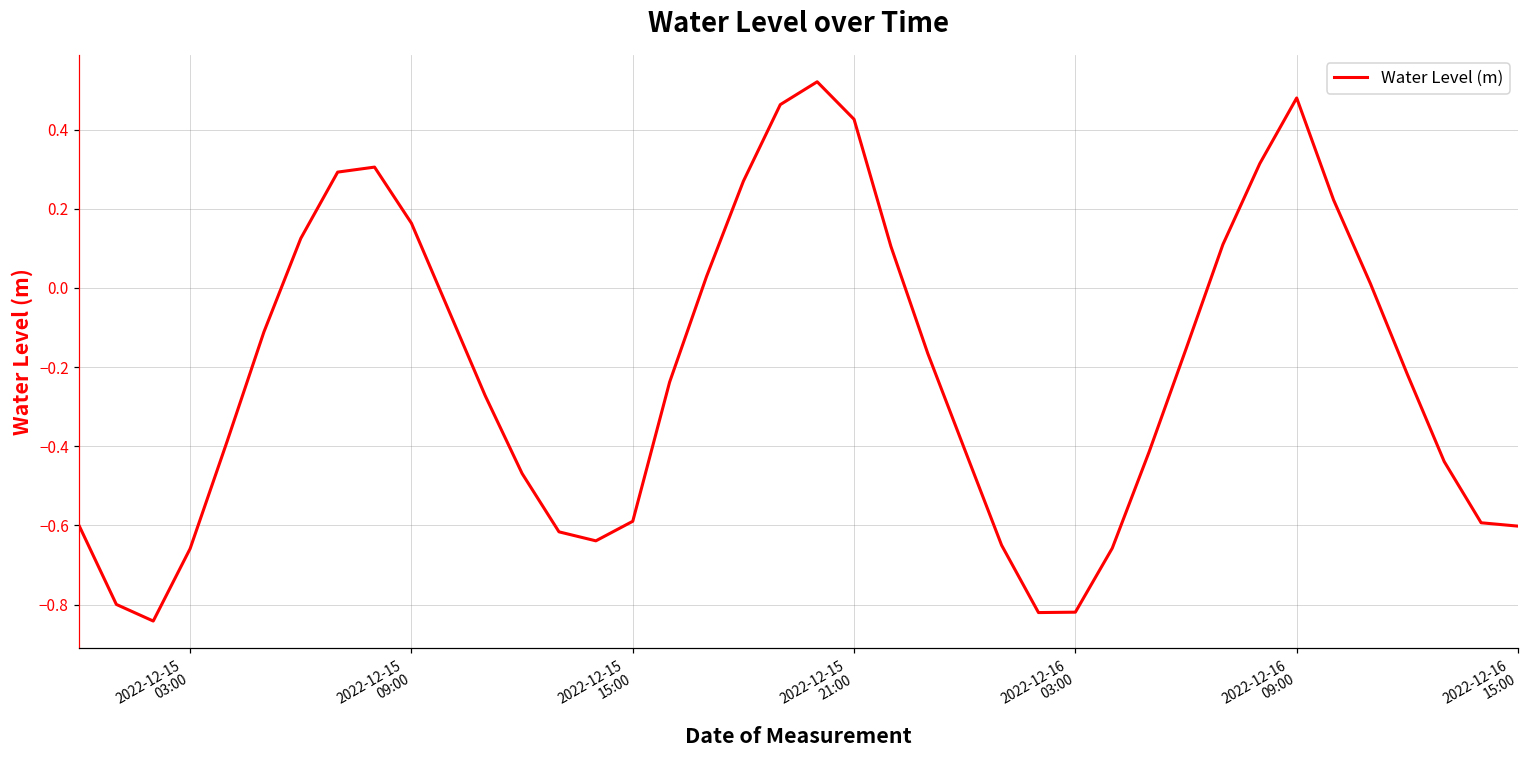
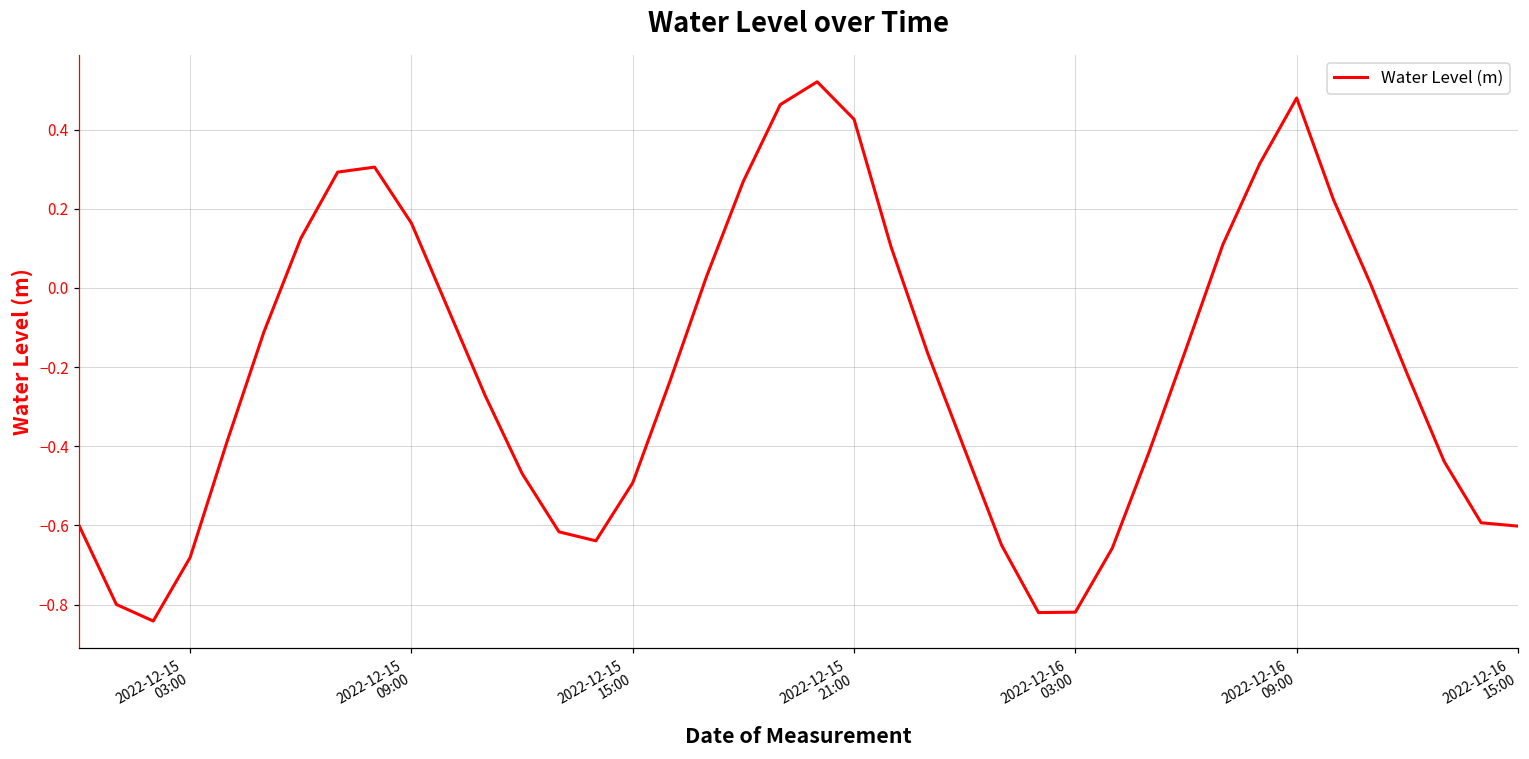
2022-12-15 03:00: -0.66 -> -0.68
2022-12-15 15:00: -0.59 -> -0.49
